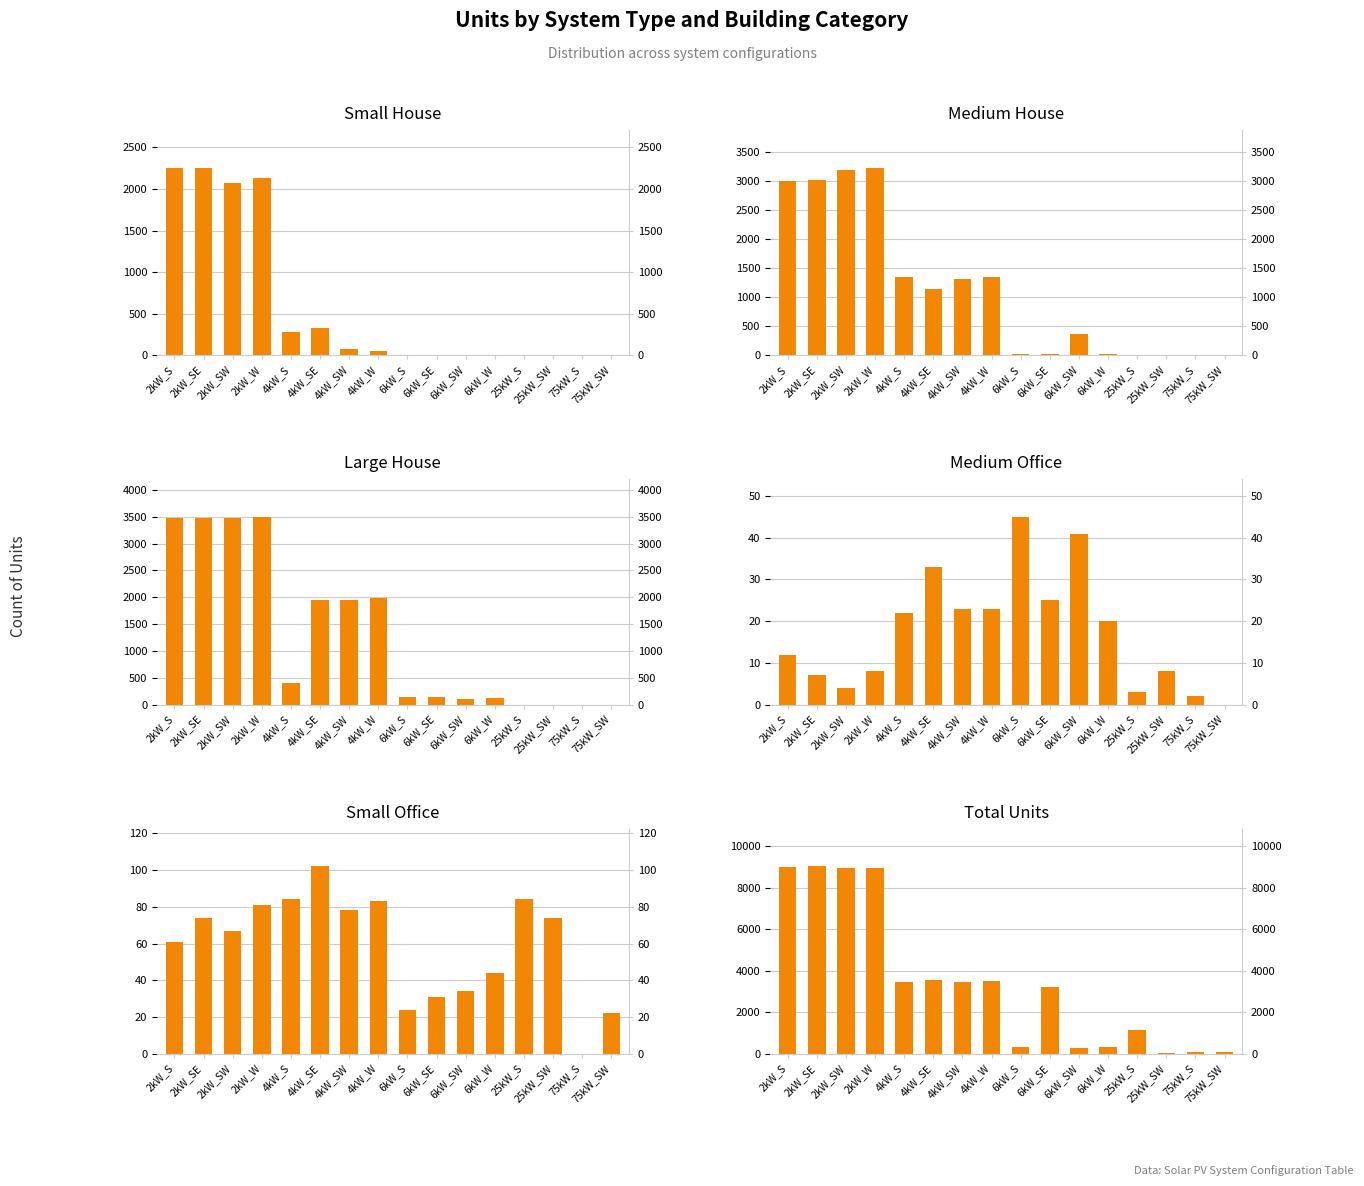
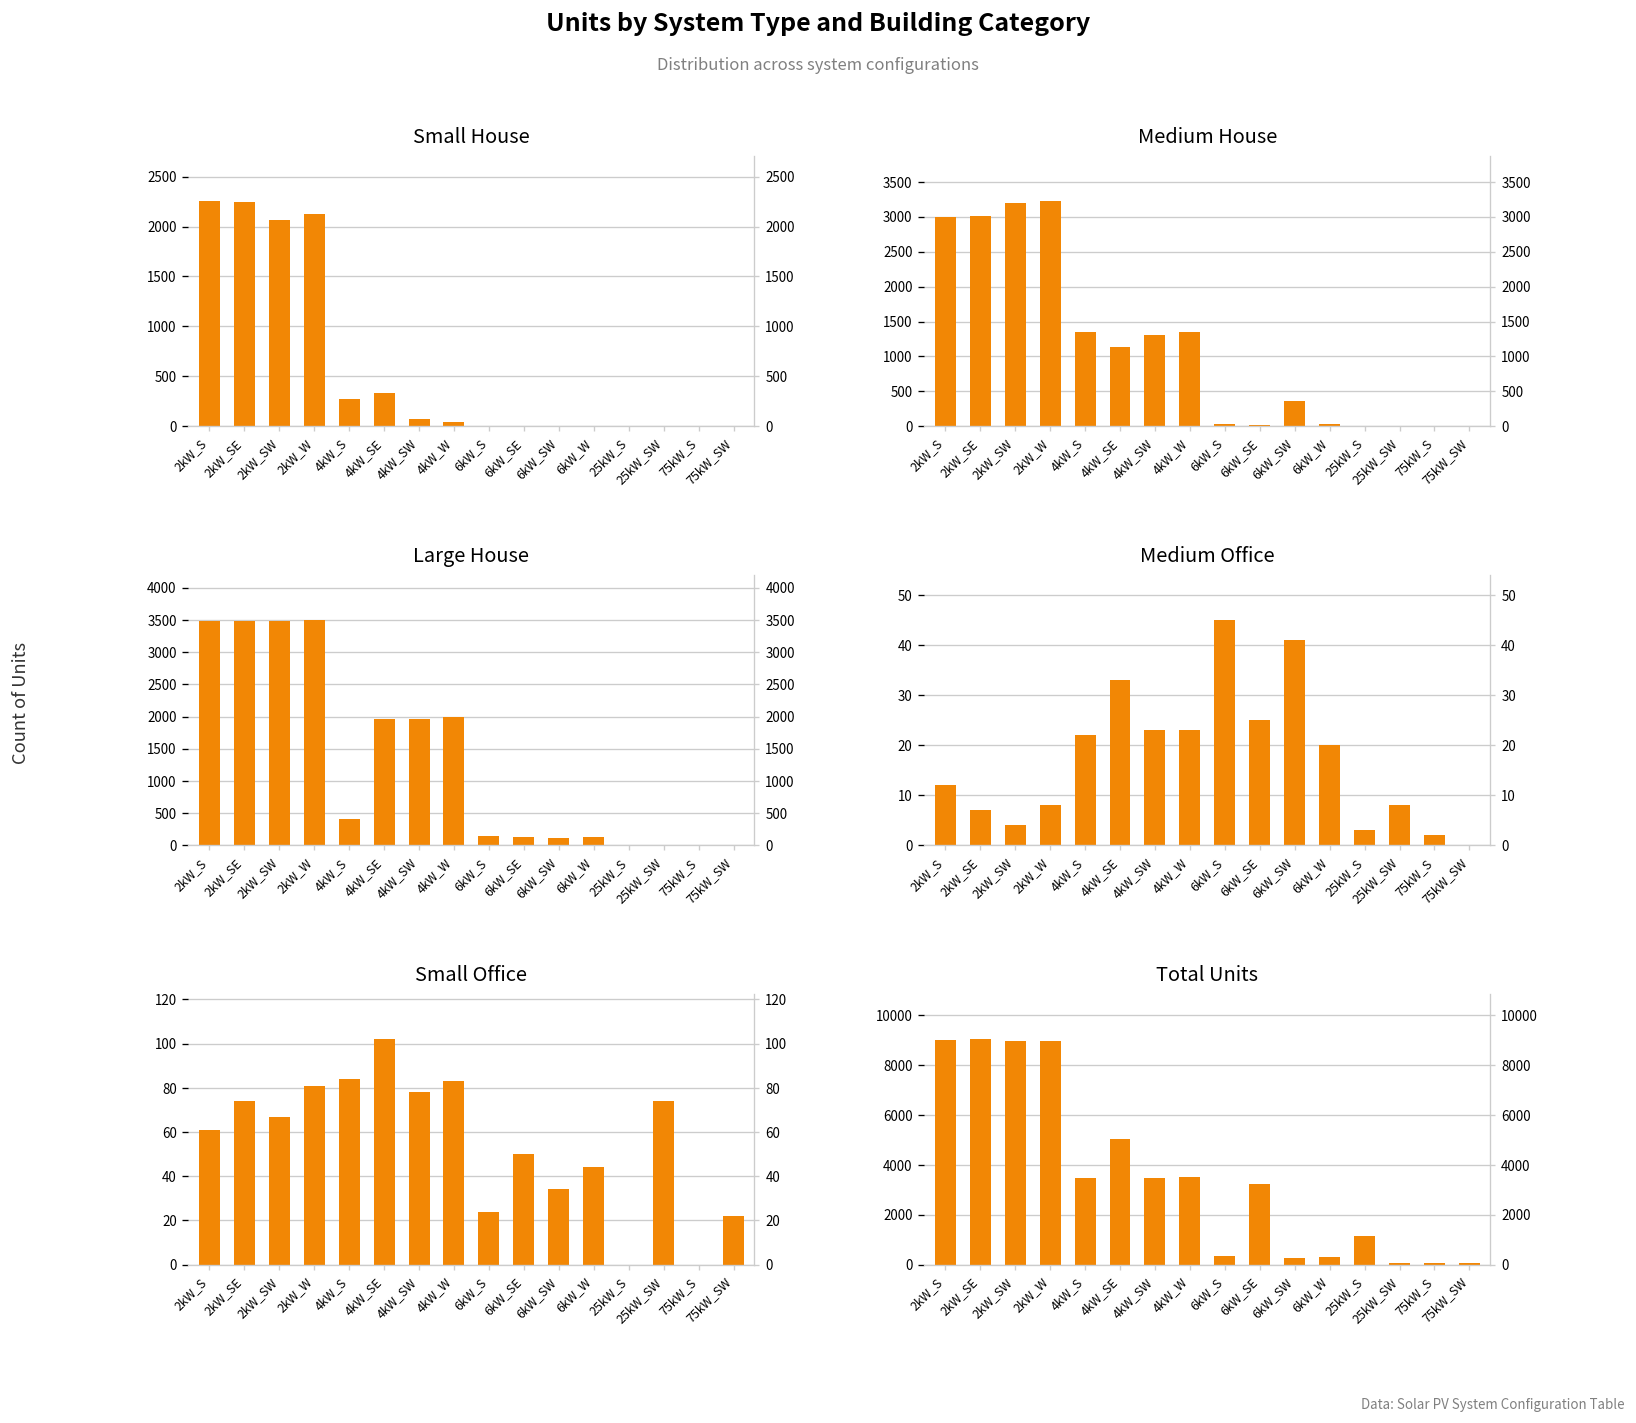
Small Office, 6kW_SE: 31 -> 50
Small Office, 25kW_S: 84 -> 0
Total Units, 4kW_SE: 3600 -> 5000
